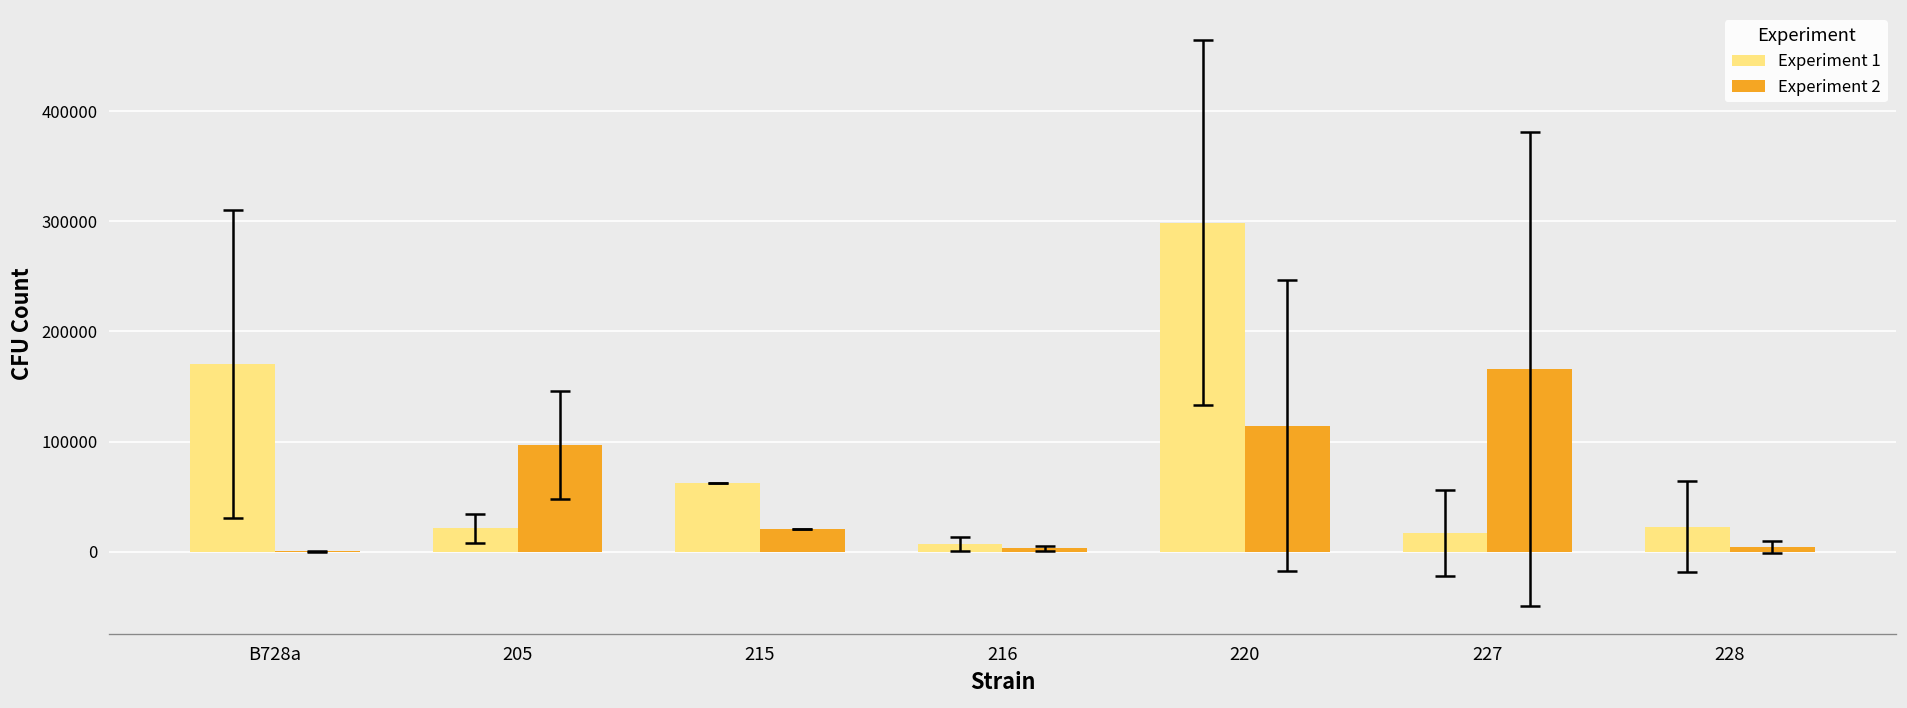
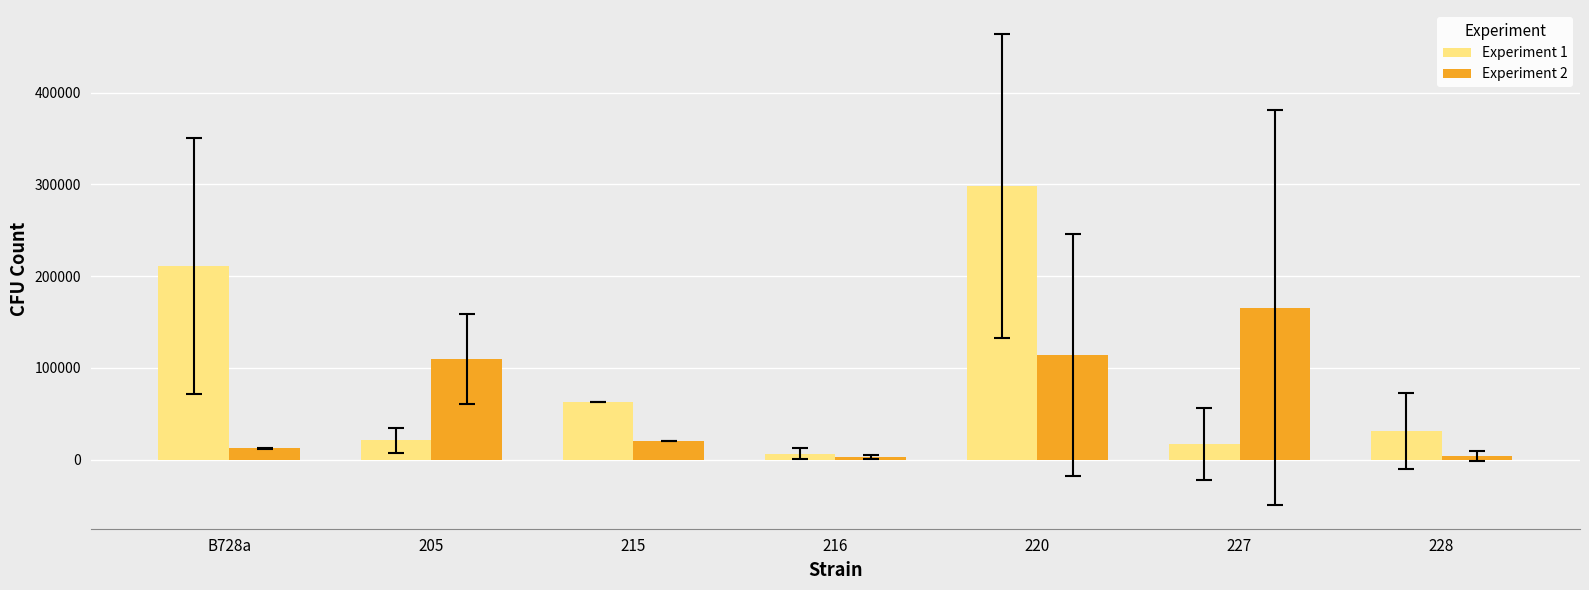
Experiment 1, B728a: 170000 -> 210000
Experiment 2, B728a: 0 -> 10000
Experiment 2, 205: 100000 -> 110000
Experiment 1, 228: 20000 -> 30000
